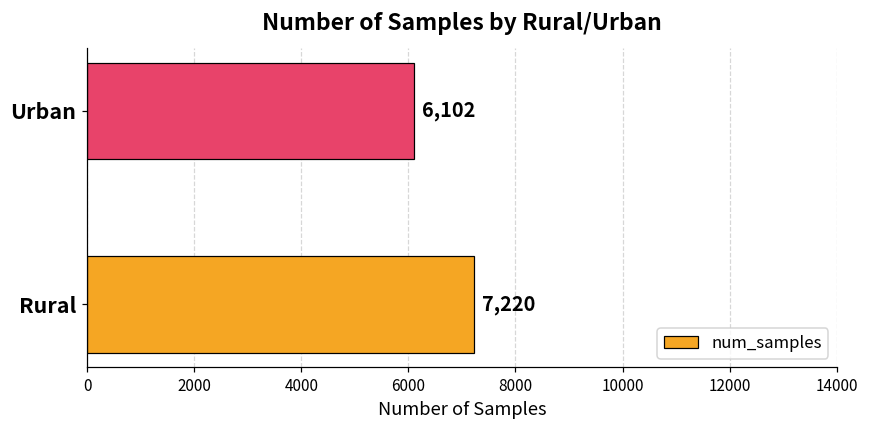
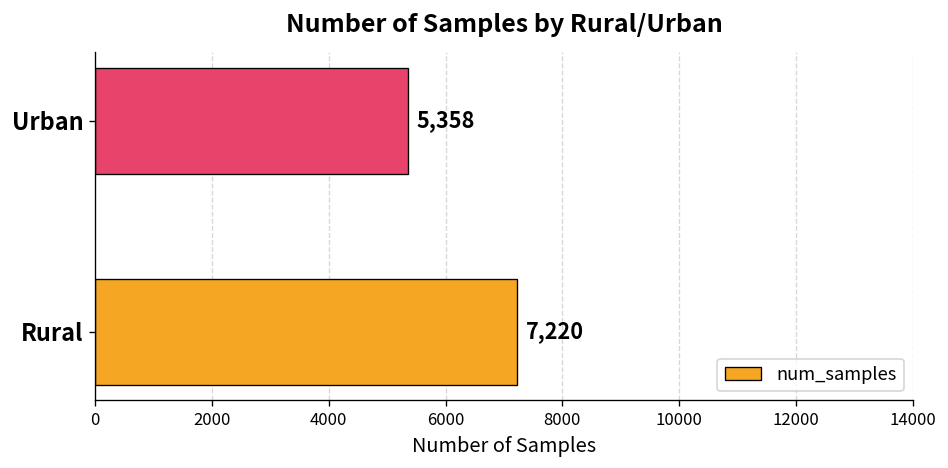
Urban: 6,102 -> 5,358
